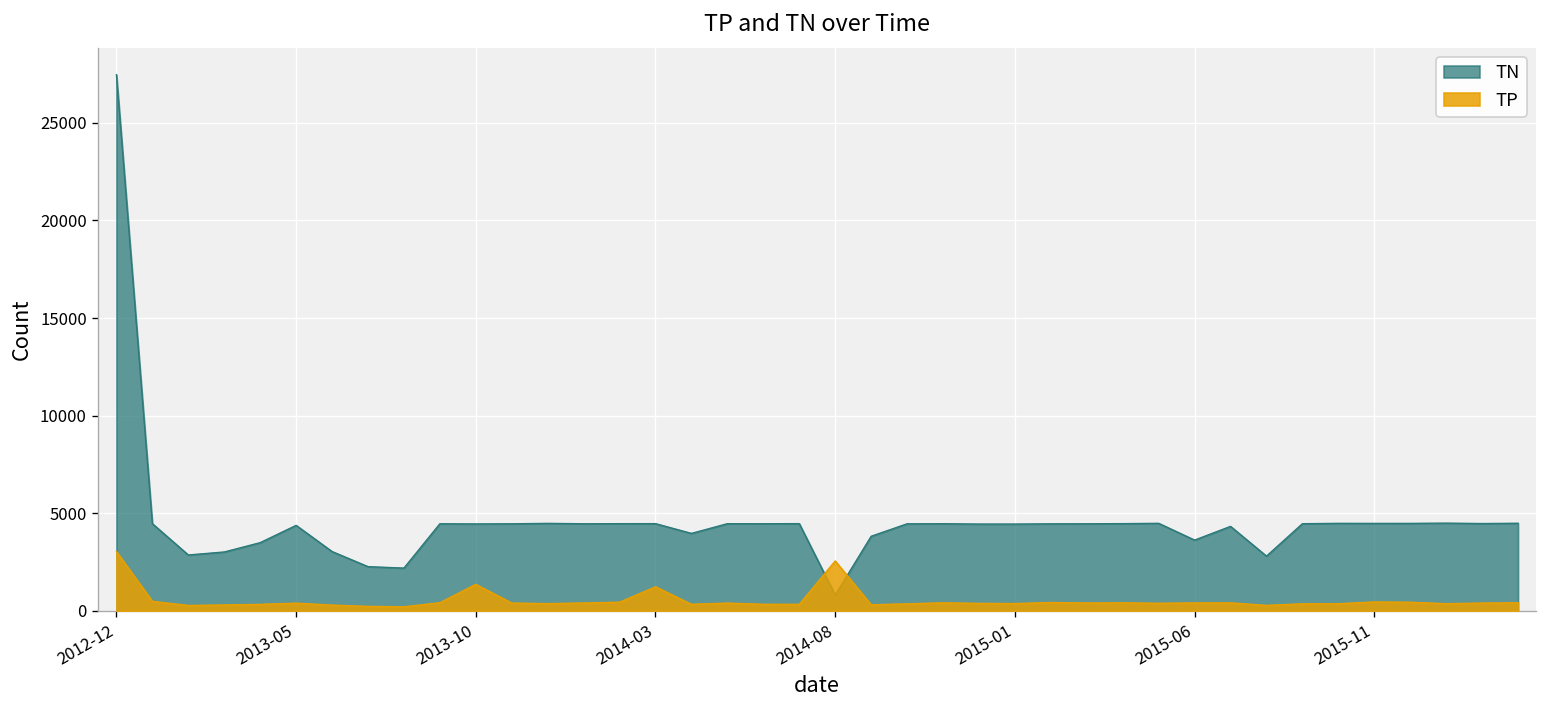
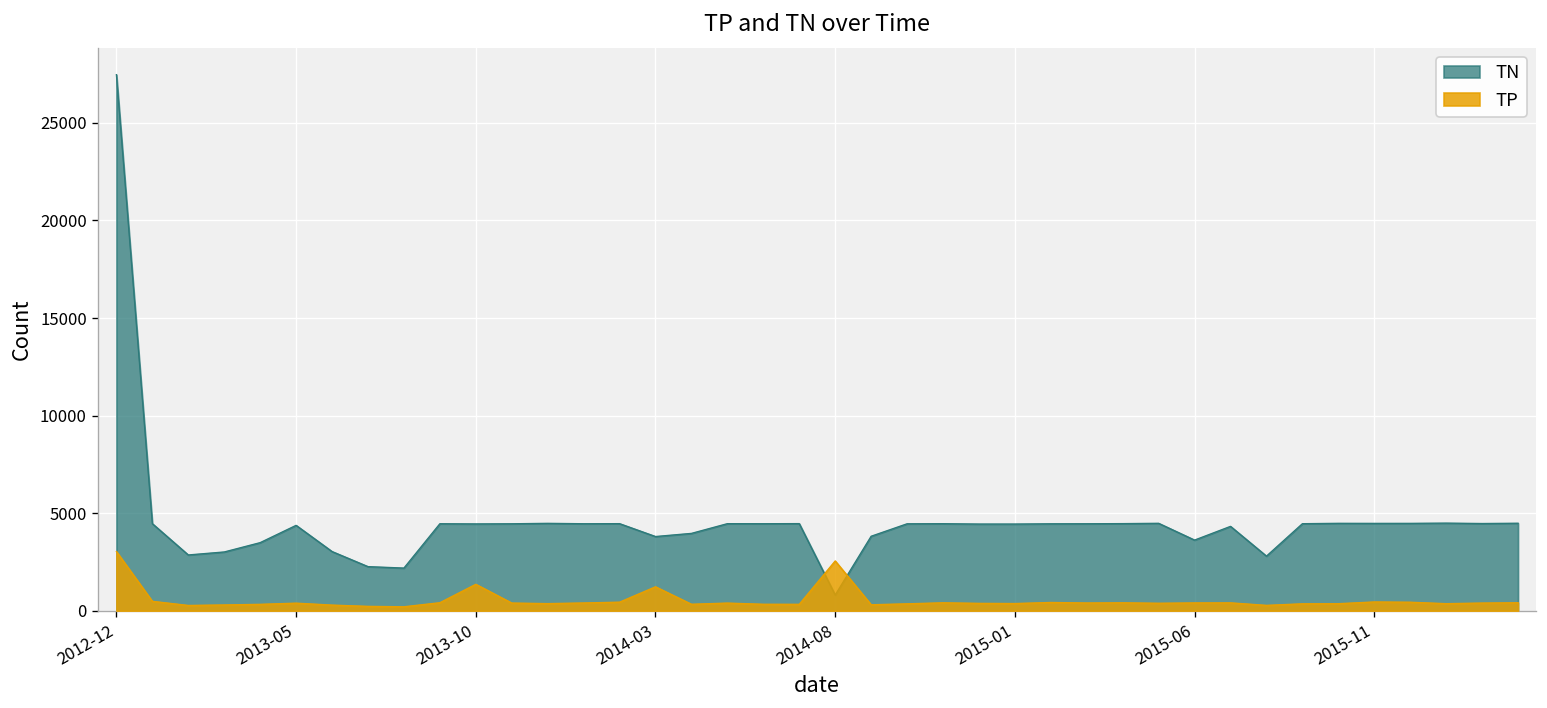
TN, 2014-03: 4500 -> 3800
